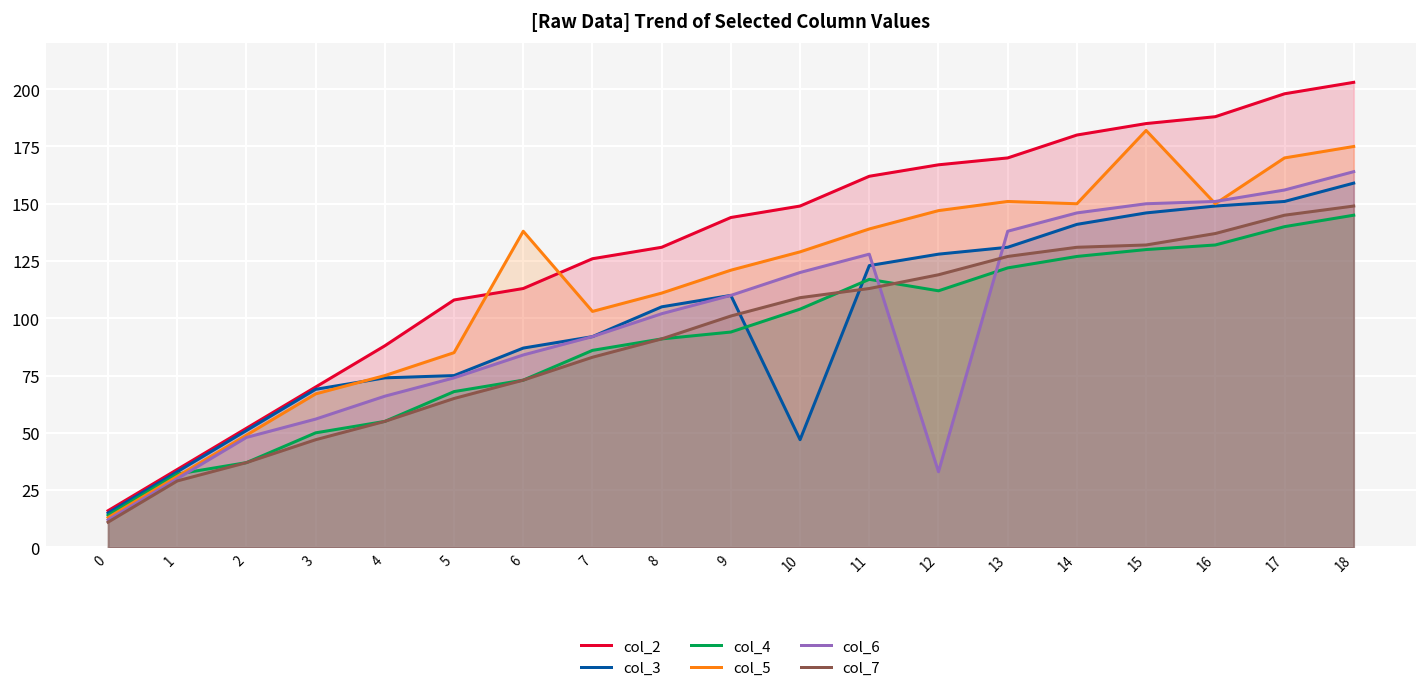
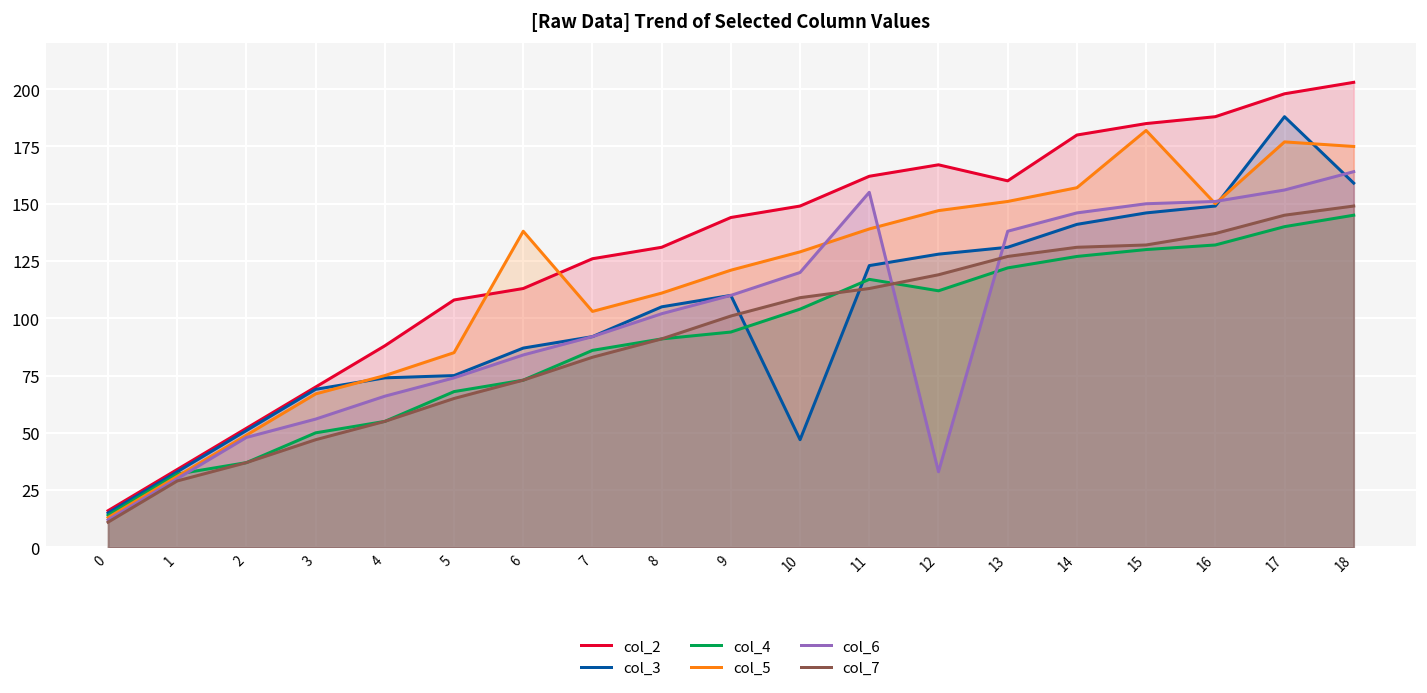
col_6, 11: 128 -> 155
col_2, 13: 170 -> 160
col_5, 14: 150 -> 157
col_3, 17: 151 -> 188
col_5, 17: 170 -> 177
